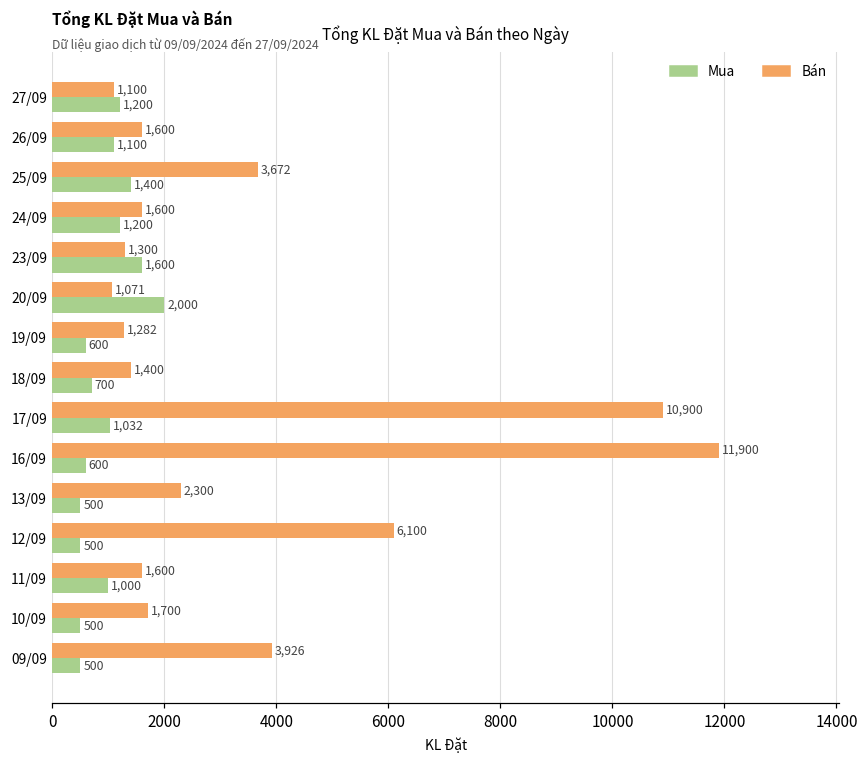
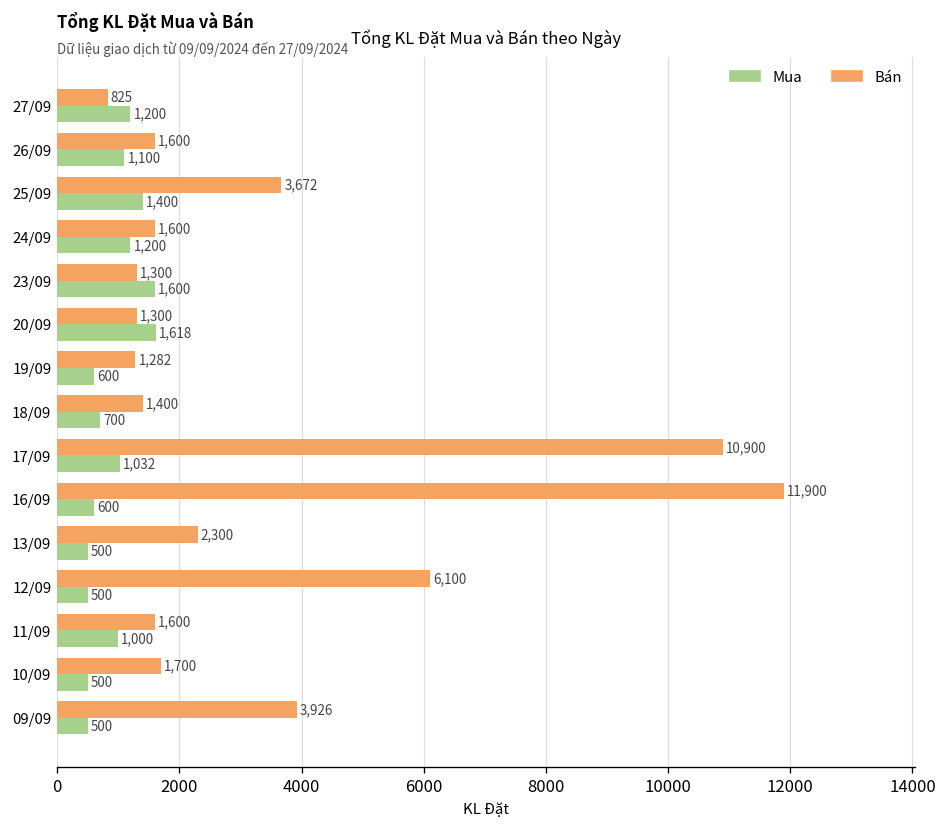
Bán, 27/09: 1,100 -> 825
Bán, 20/09: 1,071 -> 1,300
Mua, 20/09: 2,000 -> 1,618
